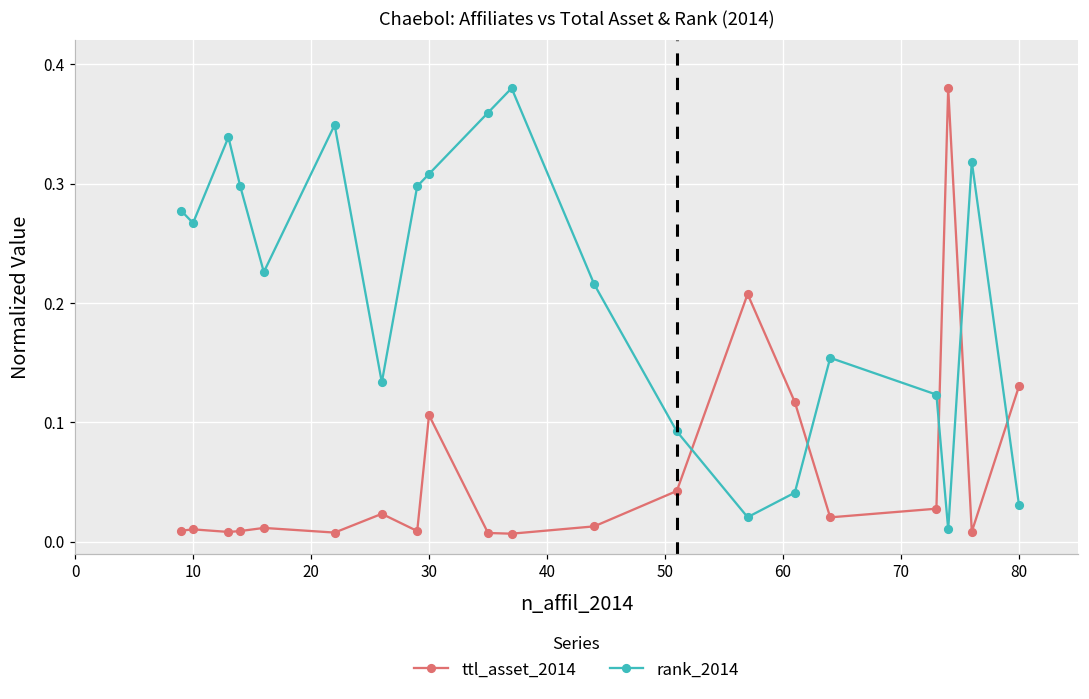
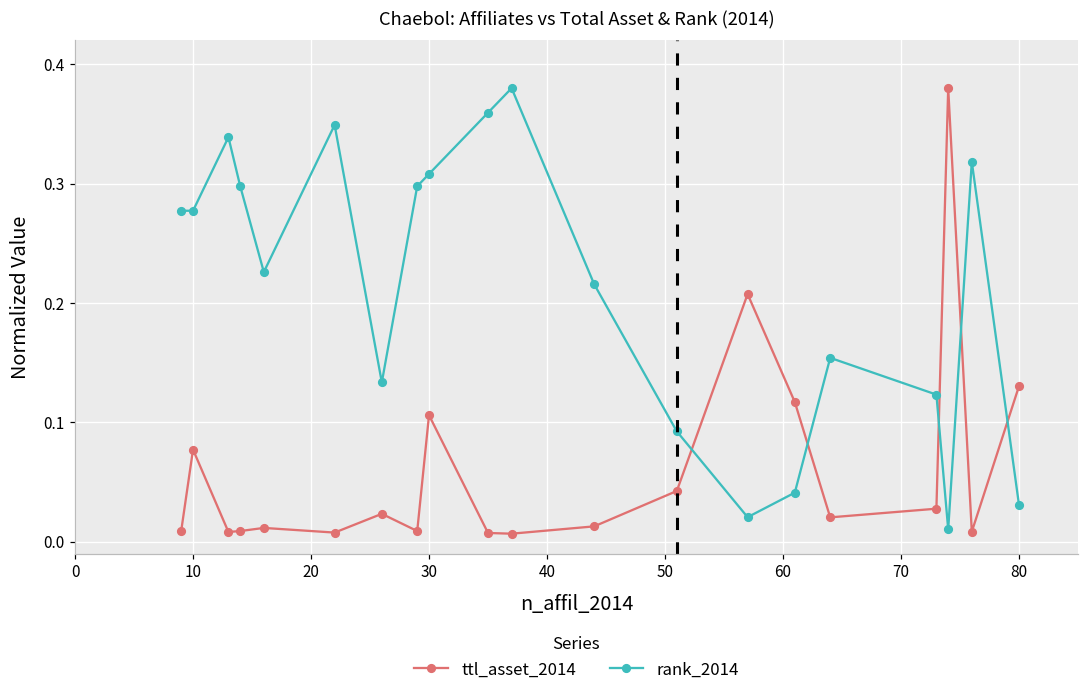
ttl_asset_2014, 10: 0.010 -> 0.077
rank_2014, 10: 0.267 -> 0.277
